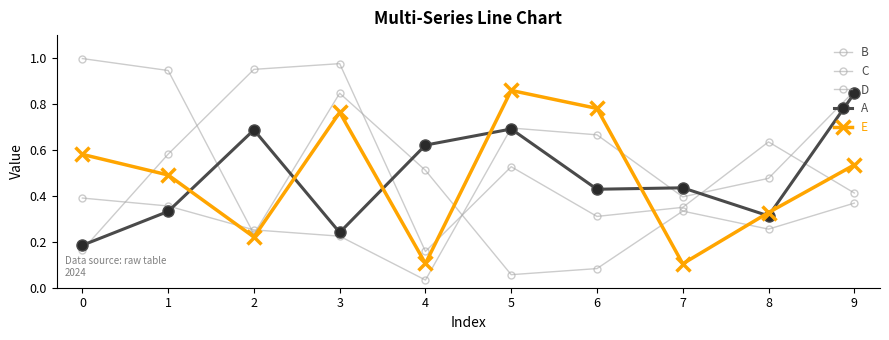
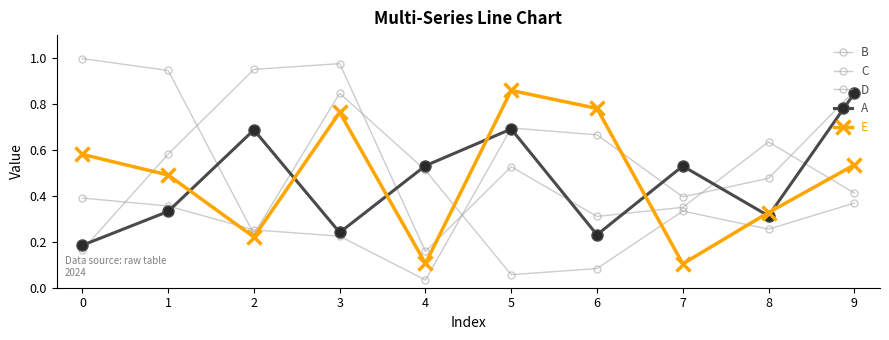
A, 4: 0.62 -> 0.53
A, 6: 0.43 -> 0.23
A, 7: 0.44 -> 0.53
